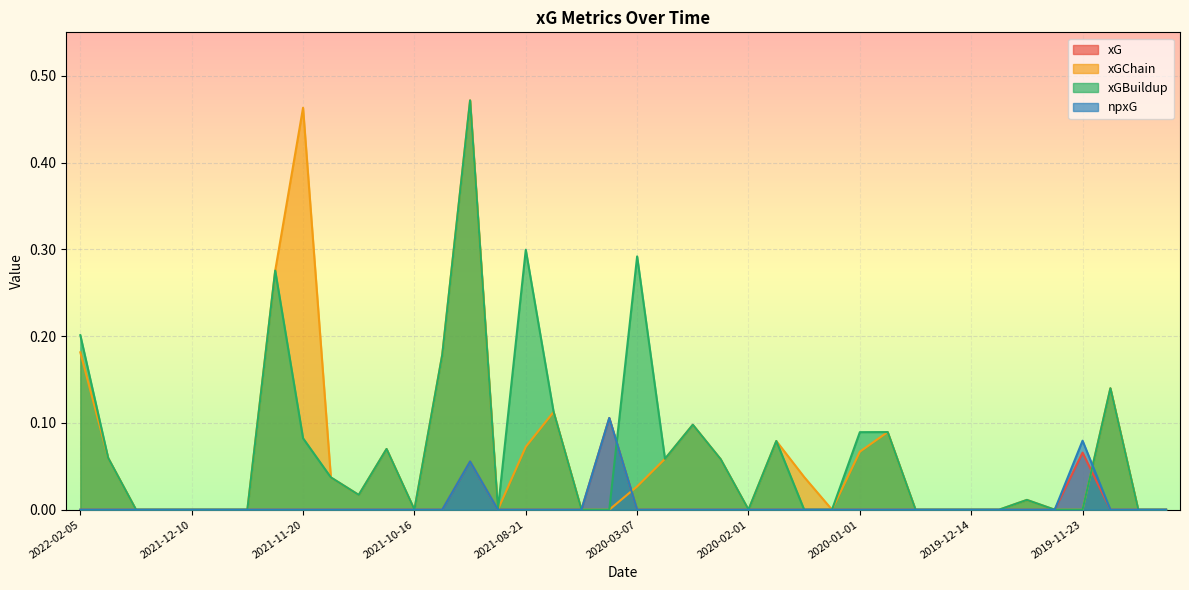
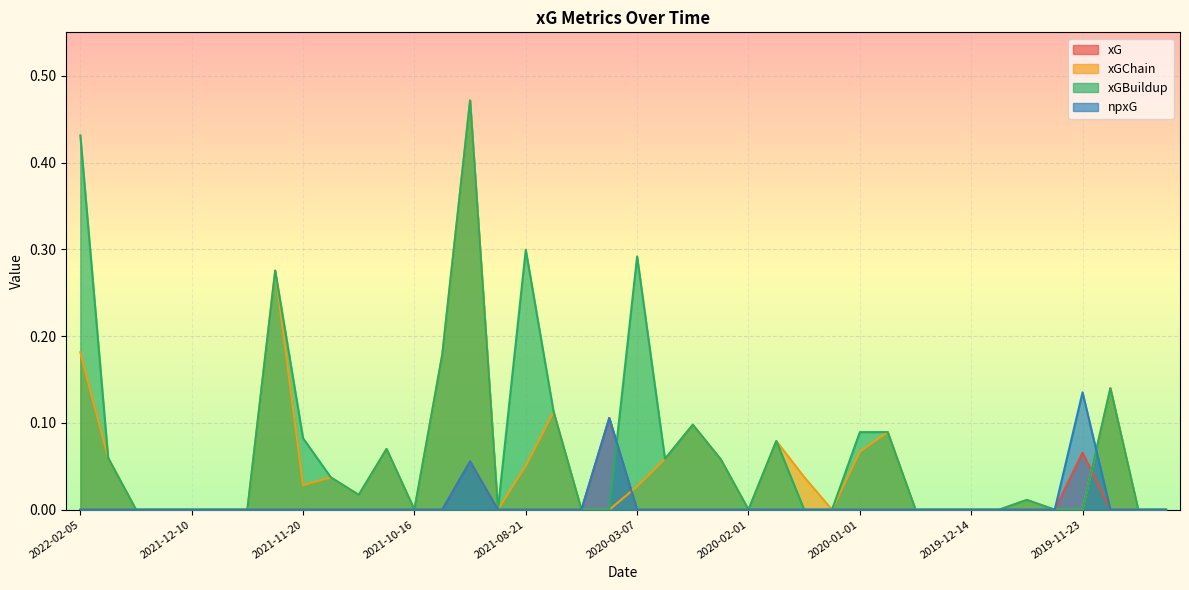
xGBuildup, 2022-02-05: 0.20 -> 0.43
xGChain, 2021-11-20: 0.46 -> 0.03
xGChain, 2021-08-21: 0.07 -> 0.05
npxG, 2019-11-23: 0.08 -> 0.14
